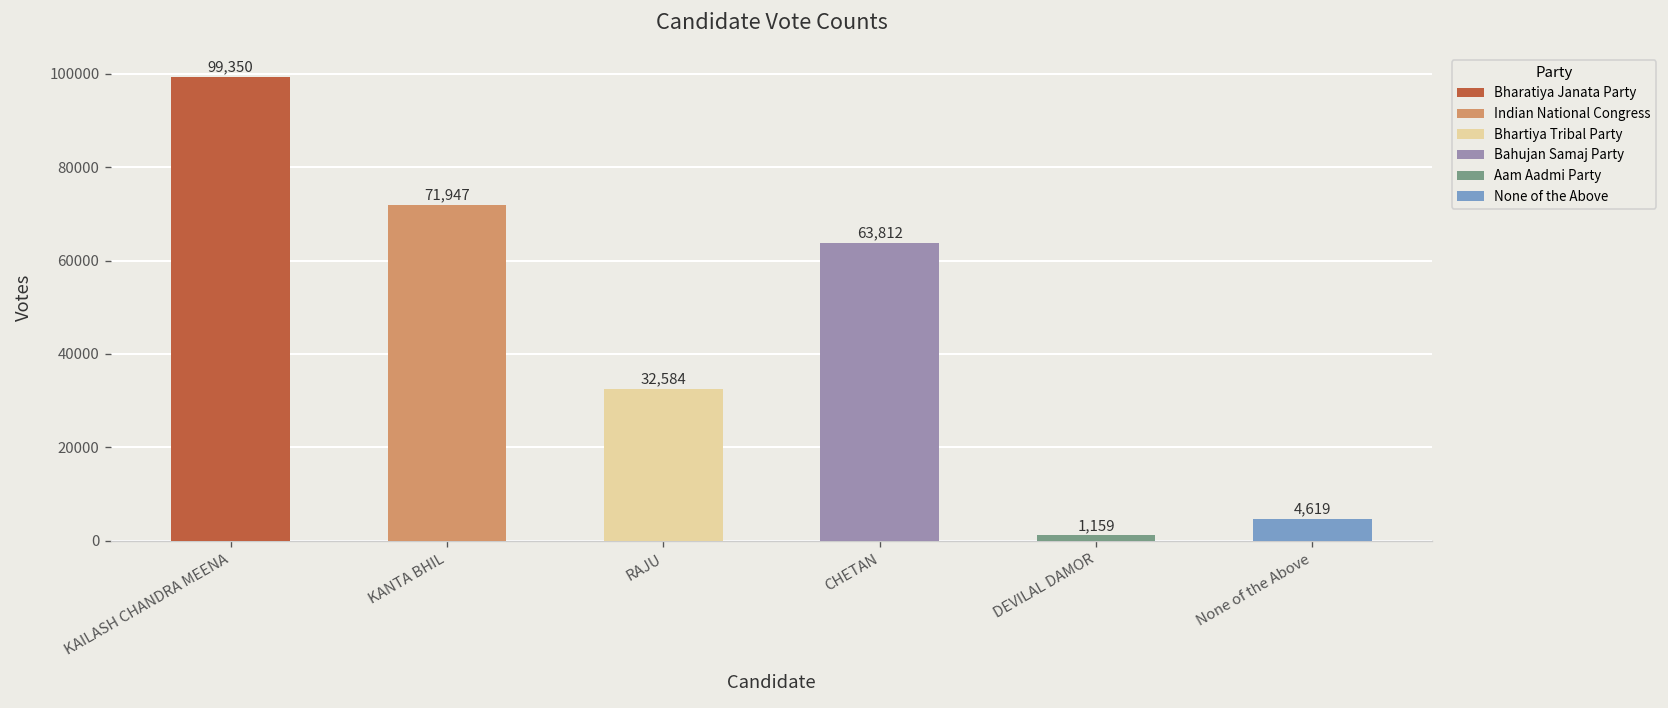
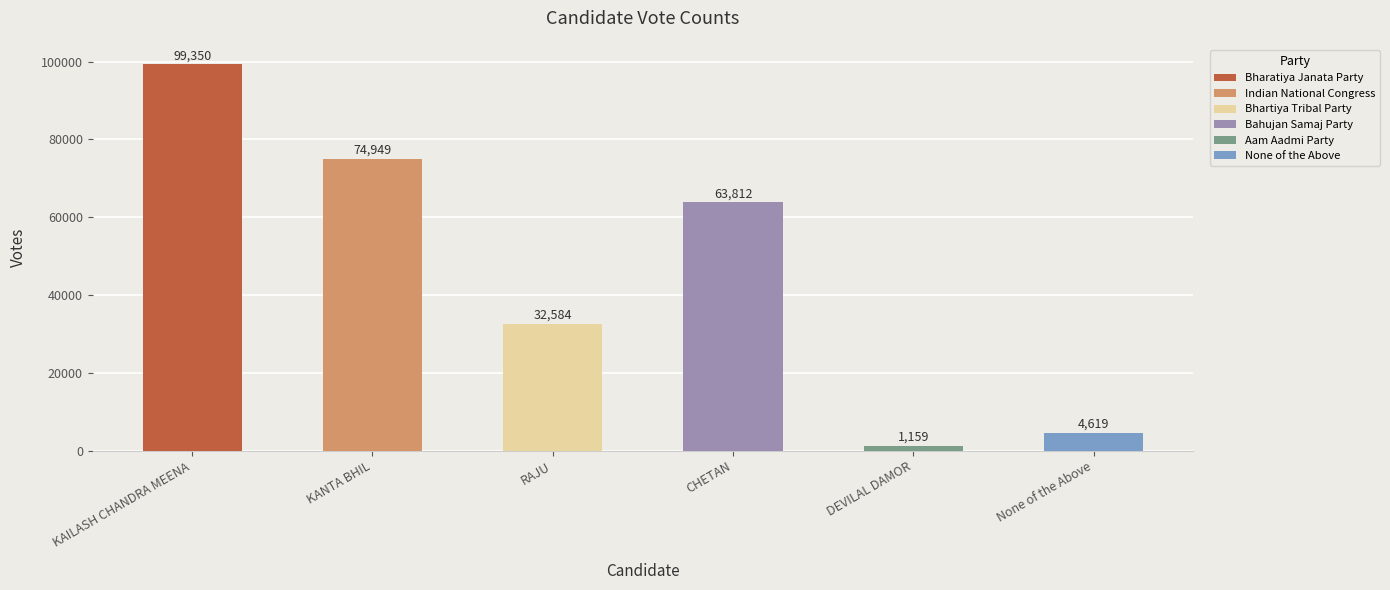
KANTA BHIL: 71,947 -> 74,949
